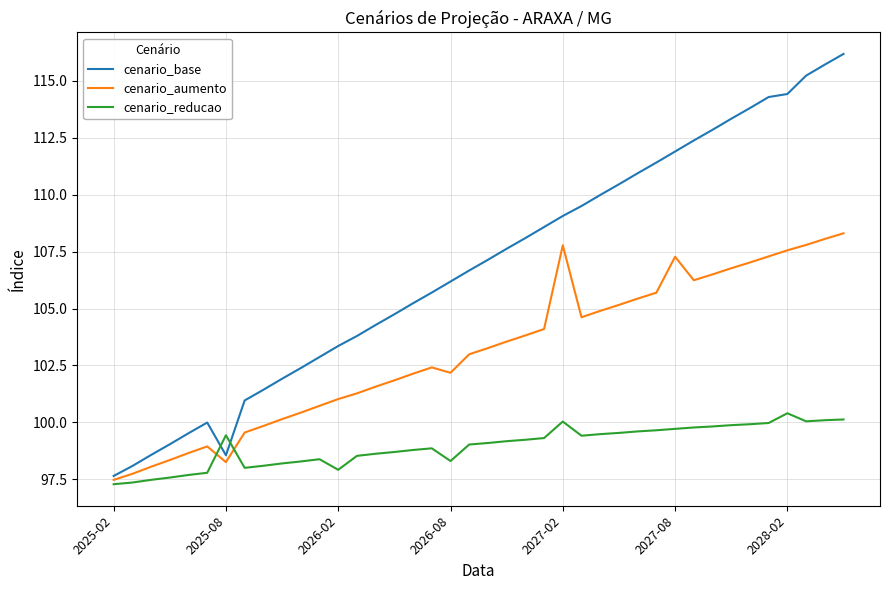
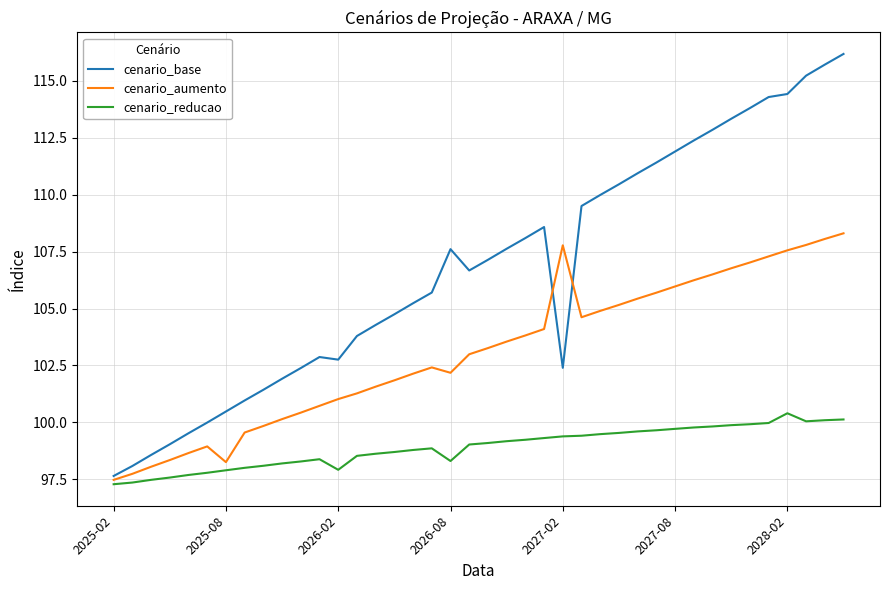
cenario_base, 2025-08: 98.6 -> 100.5
cenario_reducao, 2025-08: 99.4 -> 97.9
cenario_base, 2026-02: 103.4 -> 102.8
cenario_base, 2026-08: 106.2 -> 107.6
cenario_base, 2027-02: 109.1 -> 102.4
cenario_reducao, 2027-02: 100.0 -> 99.4
cenario_aumento, 2027-08: 107.3 -> 106.0
